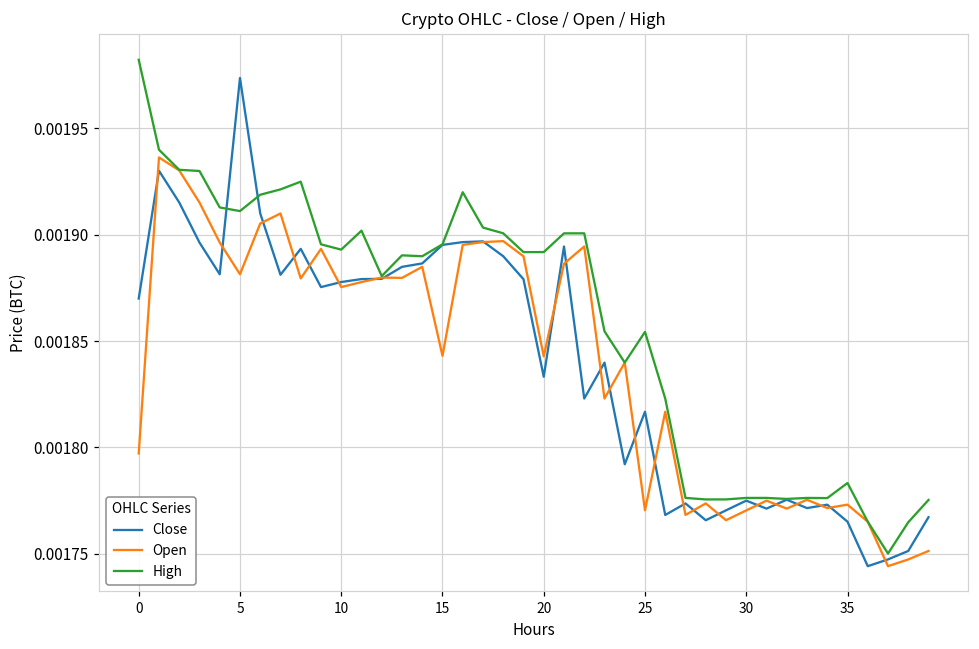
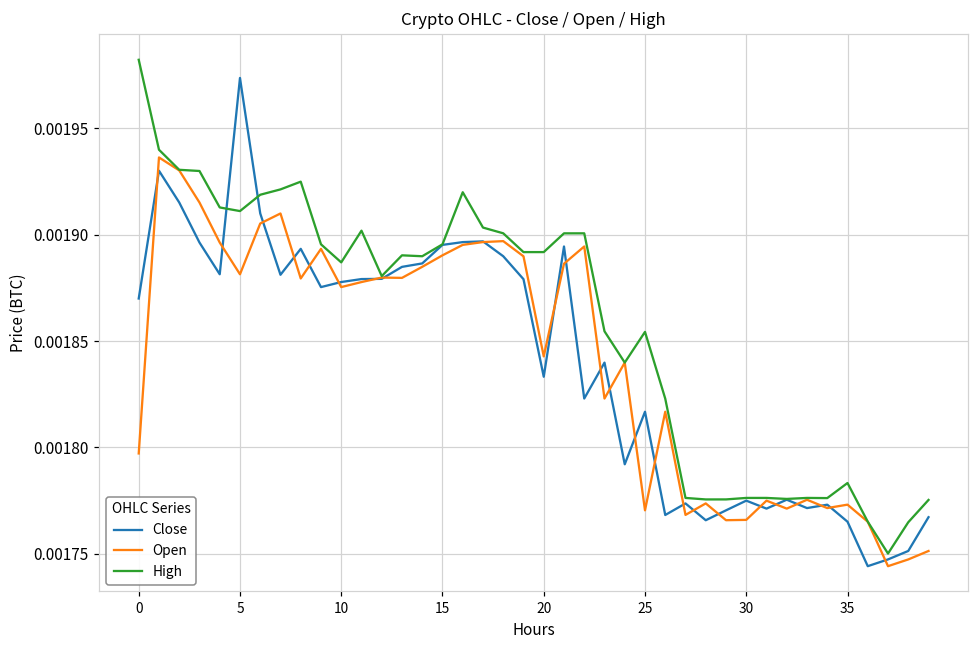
High, 10: 0.001893 -> 0.001887
Open, 15: 0.001843 -> 0.001890
Open, 30: 0.001770 -> 0.001766
